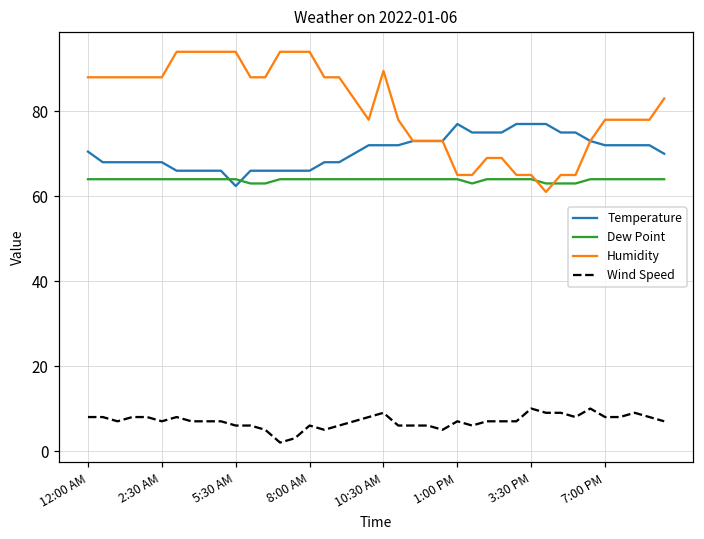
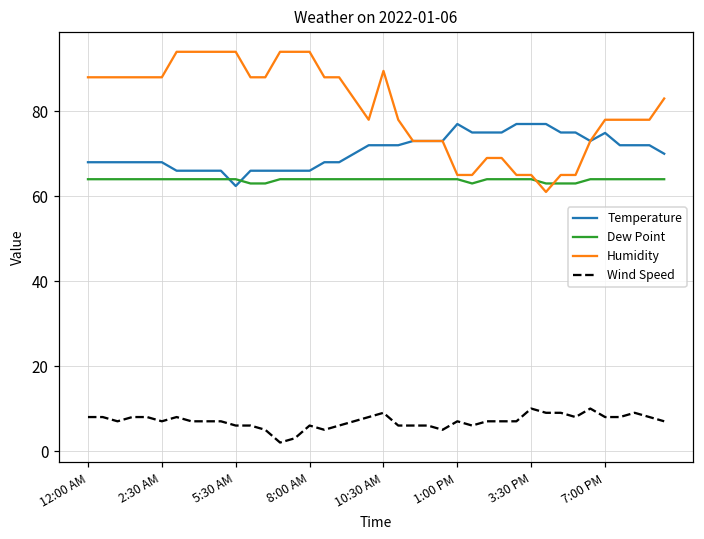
Temperature, 12:00 AM: 71 -> 68
Temperature, 7:00 PM: 72 -> 75
